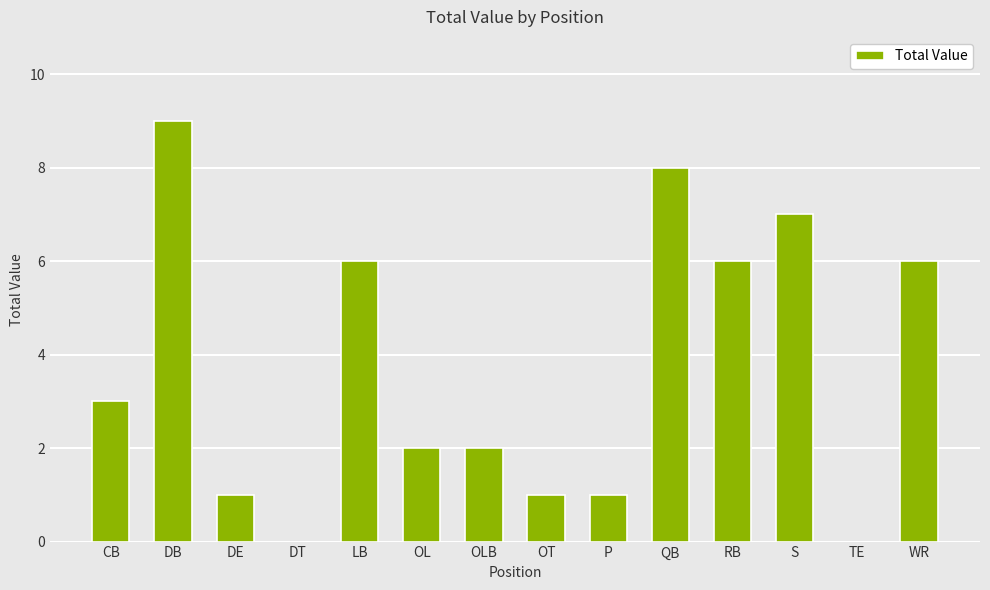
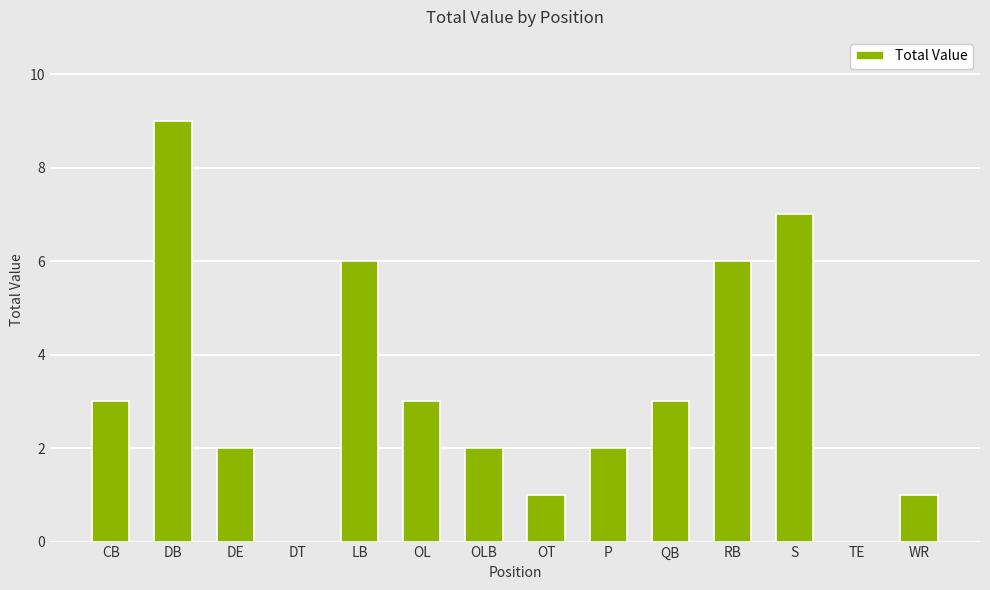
DE: 1 -> 2
OL: 2 -> 3
P: 1 -> 2
QB: 8 -> 3
WR: 6 -> 1
